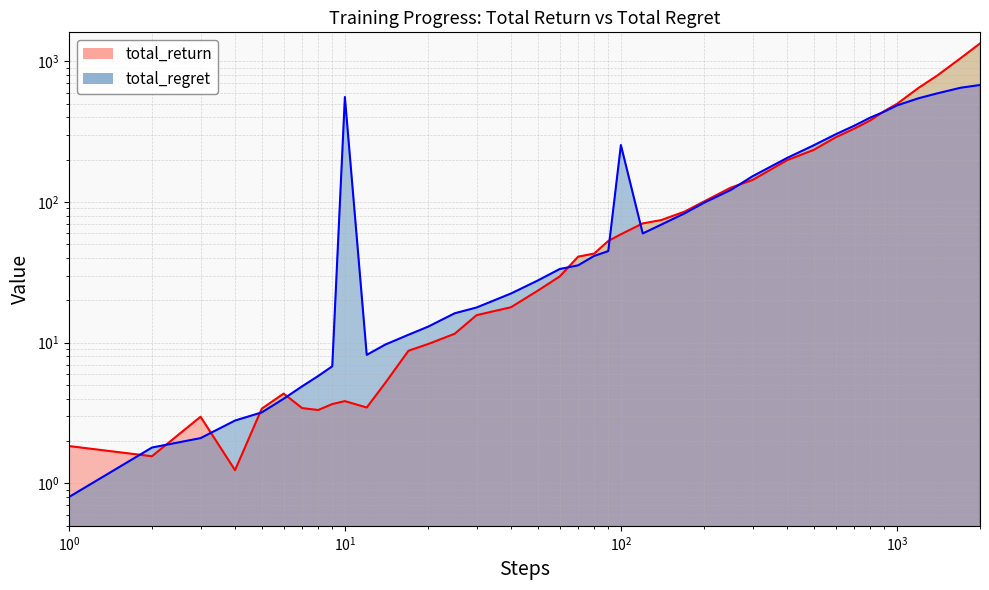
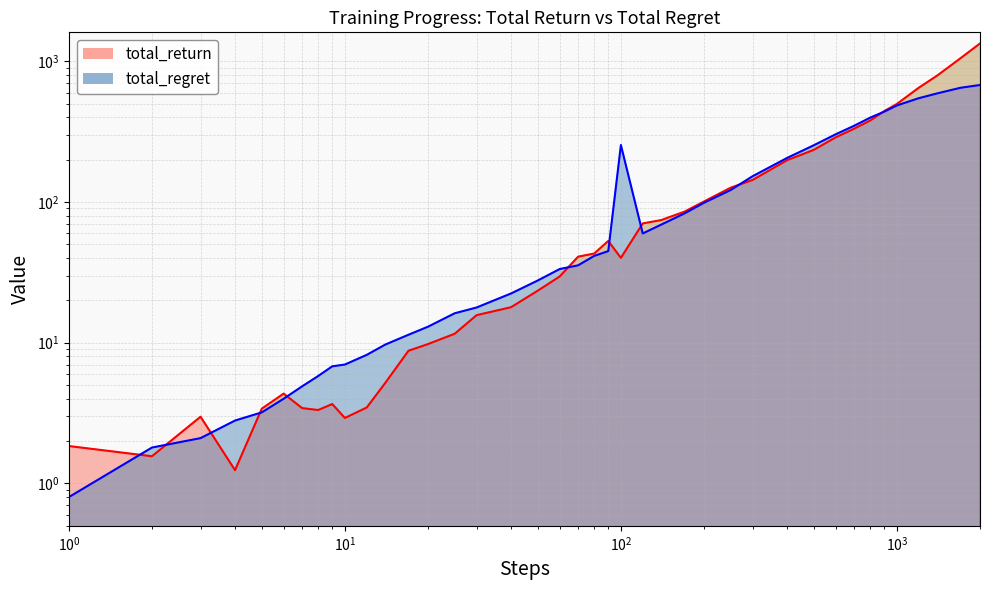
total_return, 10^1: 3.8 -> 2.9
total_regret, 10^1: 560 -> 7
total_return, 10^2: 59 -> 40
